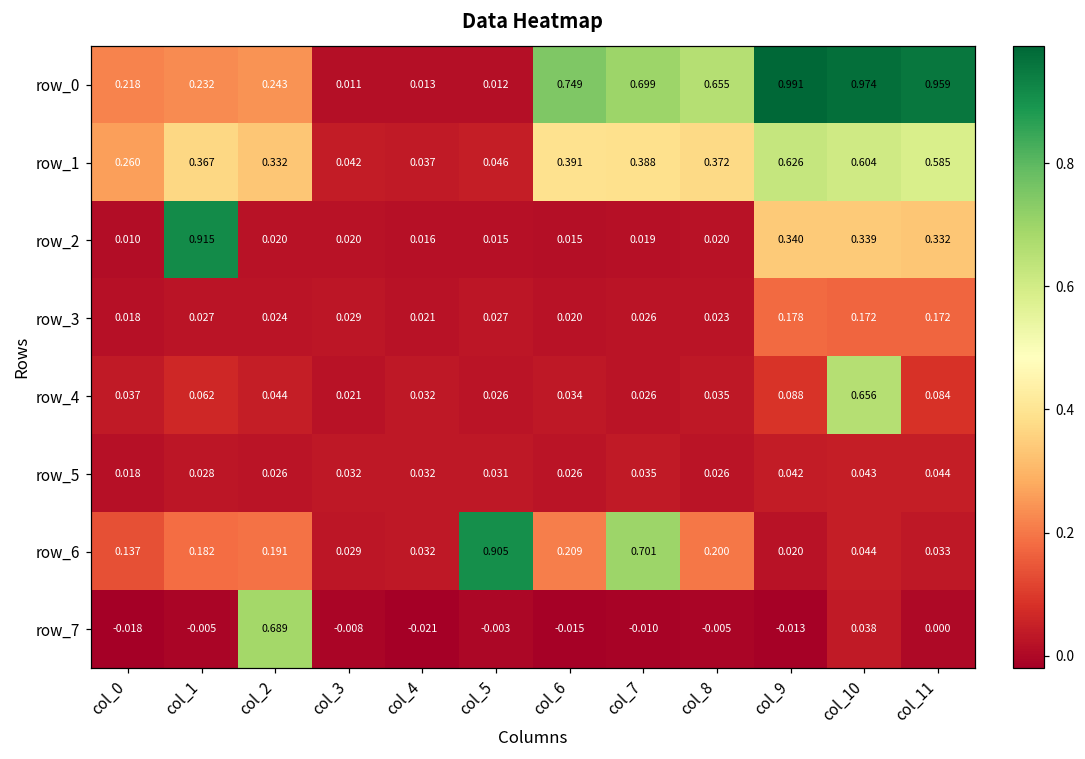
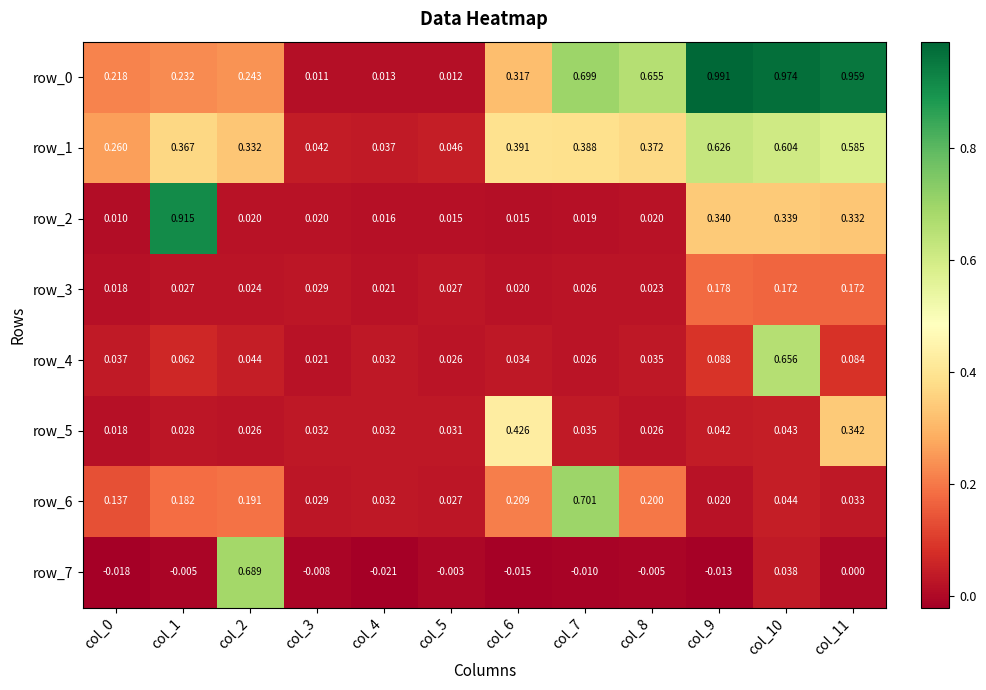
row_0, col_6: 0.749 -> 0.317
row_5, col_6: 0.026 -> 0.426
row_5, col_11: 0.044 -> 0.342
row_6, col_5: 0.905 -> 0.027
